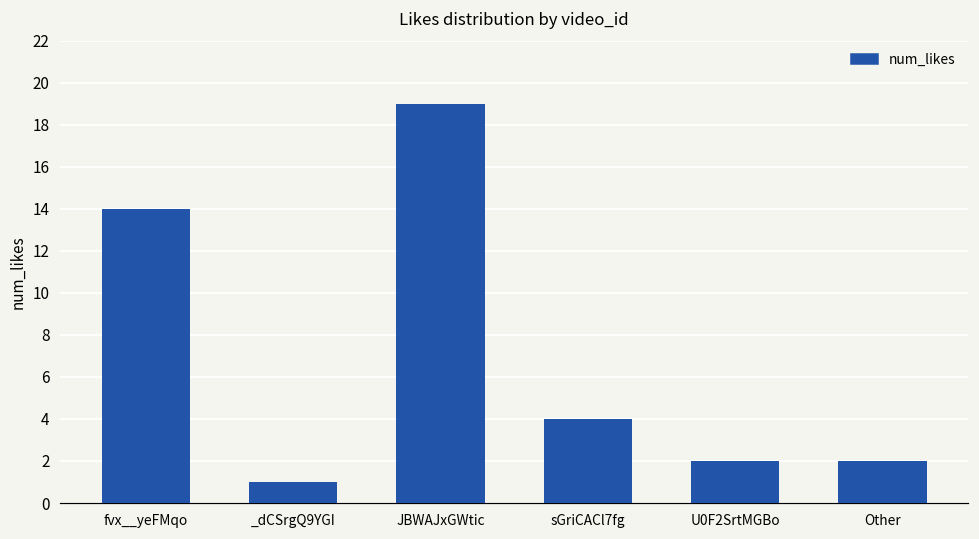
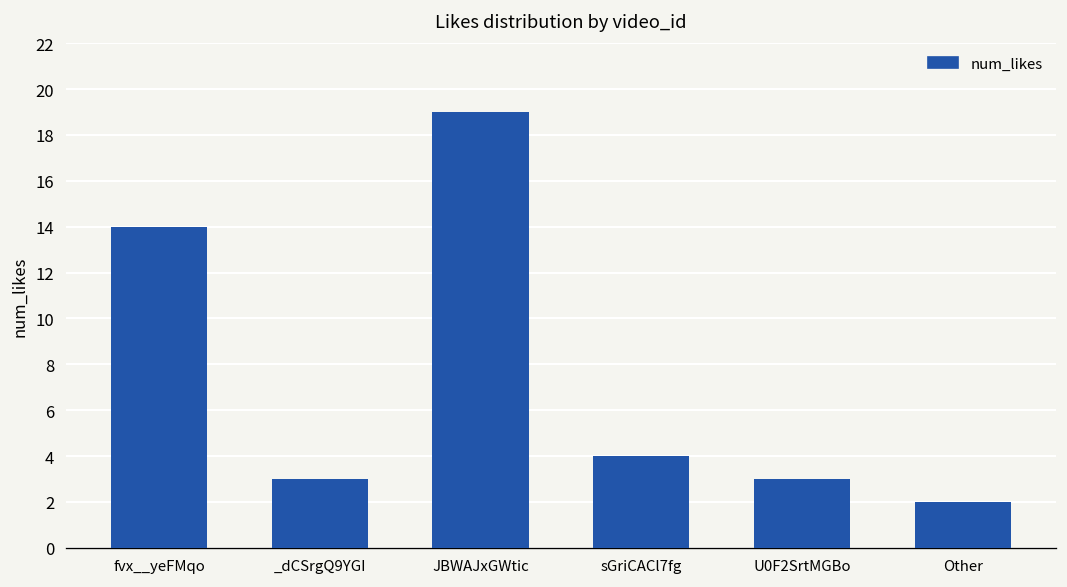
_dCSrgQ9YGI: 1 -> 3
U0F2SrtMGBo: 2 -> 3
